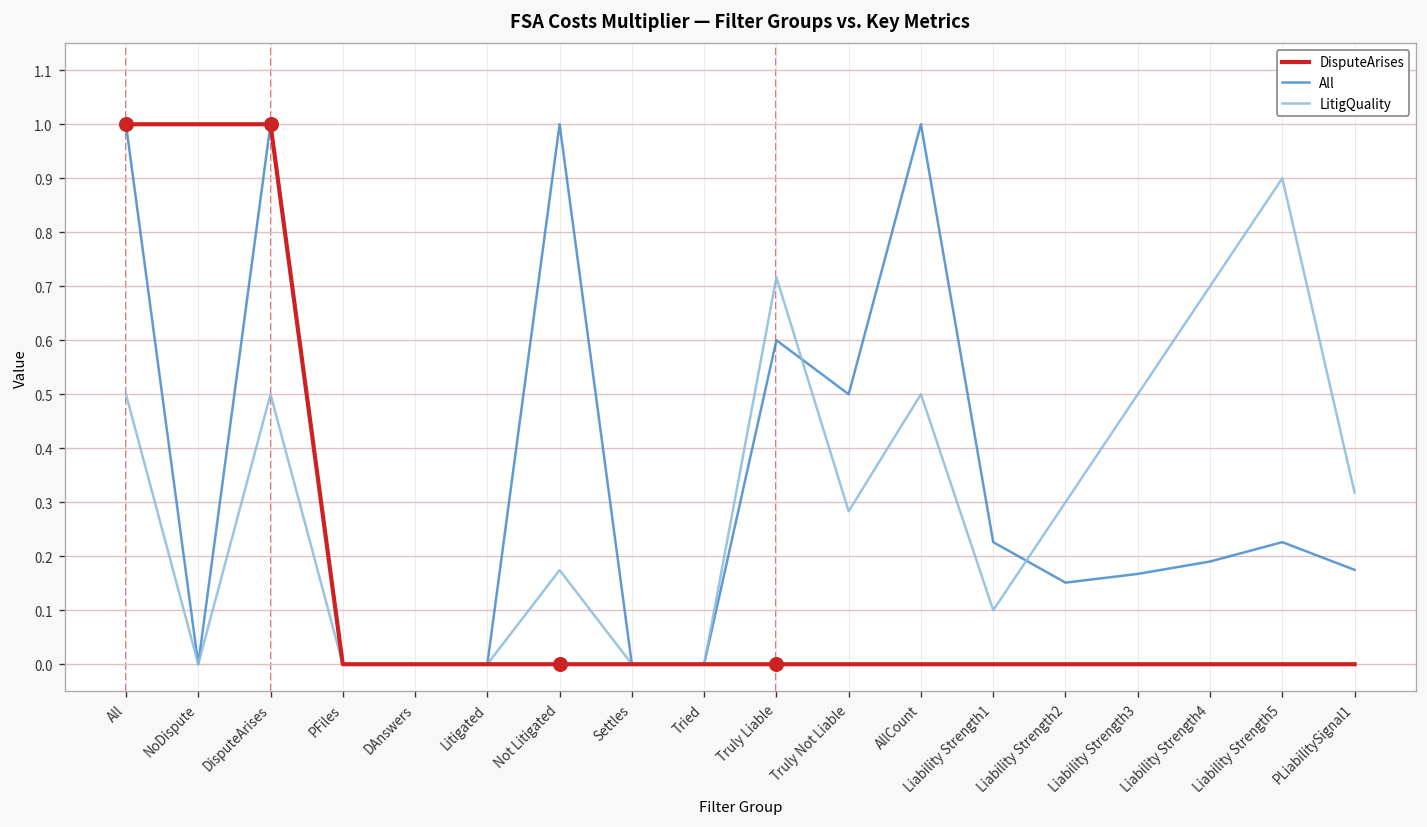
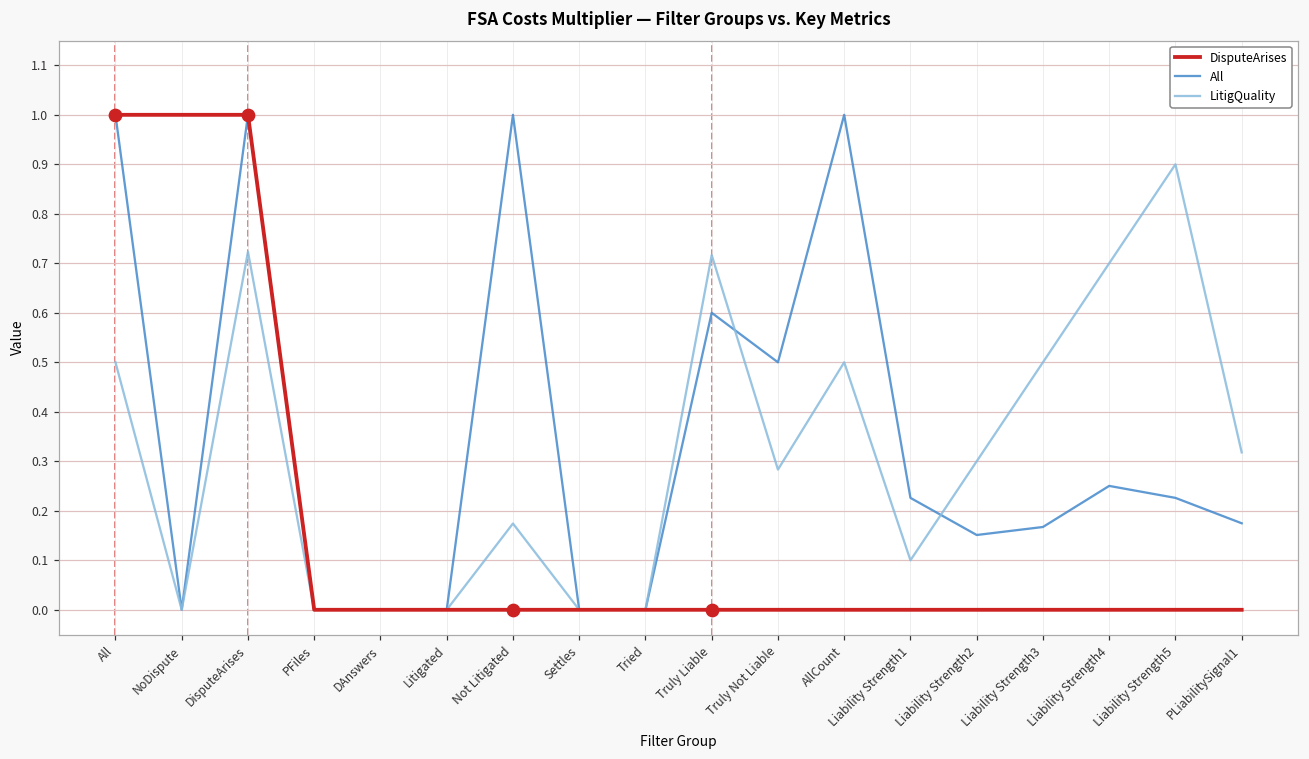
LitigQuality, DisputeArises: 0.50 -> 0.72
All, Liability Strength4: 0.19 -> 0.25
